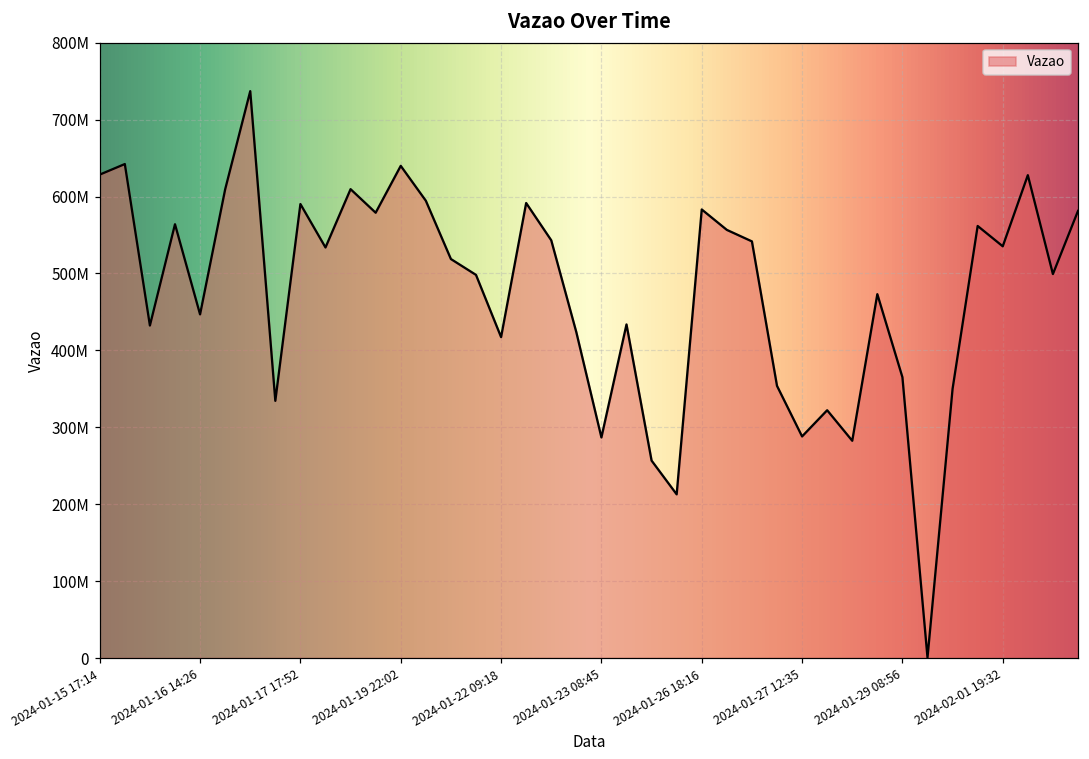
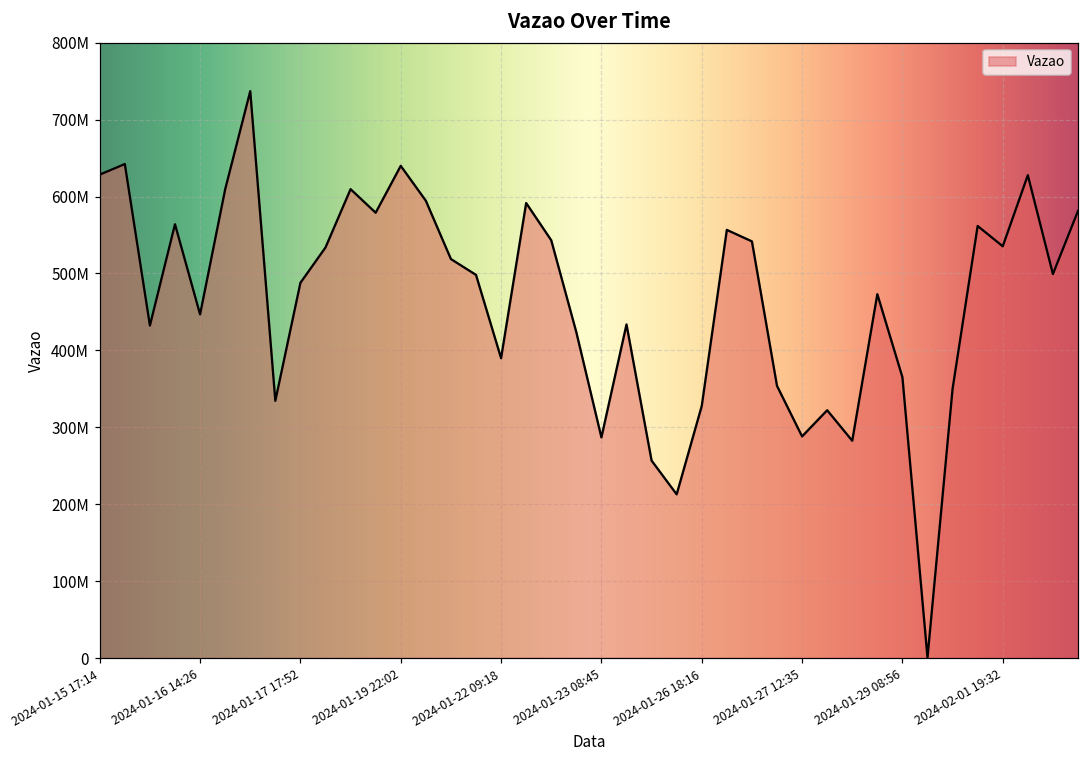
2024-01-17 17:52: 590000000 -> 490000000
2024-01-22 09:18: 420000000 -> 390000000
2024-01-26 18:16: 580000000 -> 330000000
